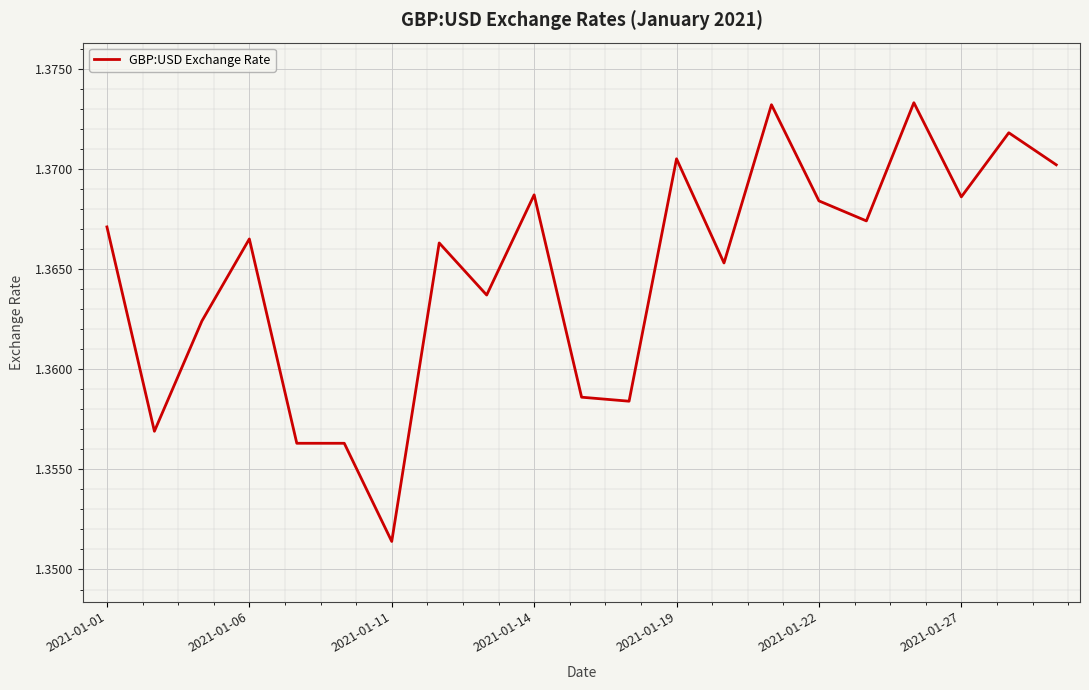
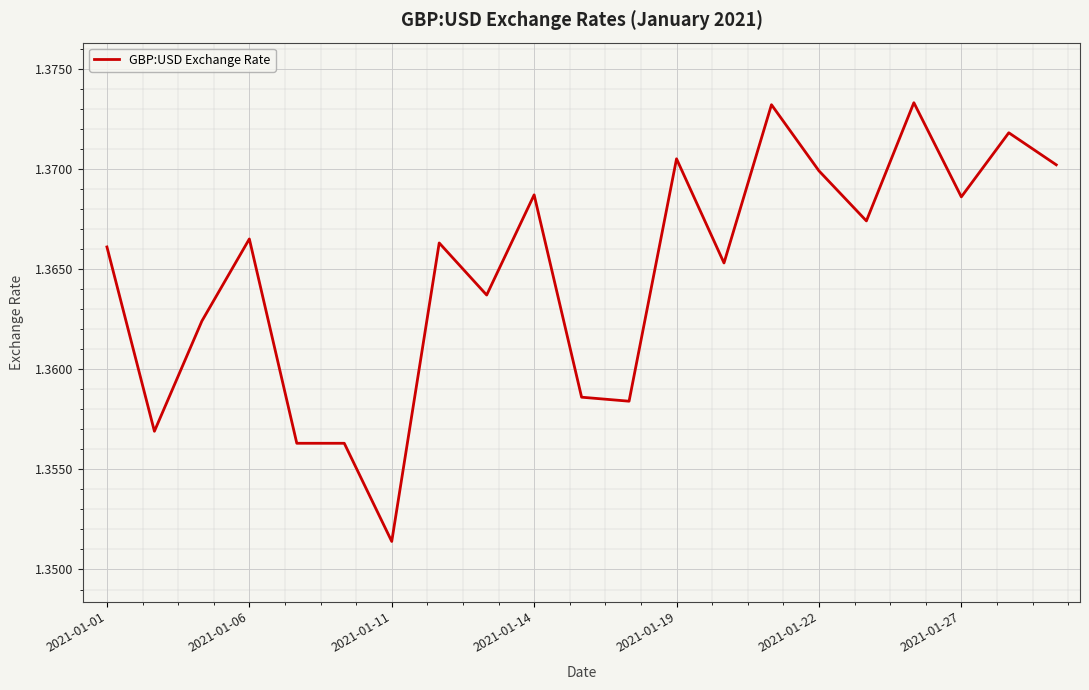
2021-01-01: 1.3671 -> 1.3661
2021-01-22: 1.3684 -> 1.3699
